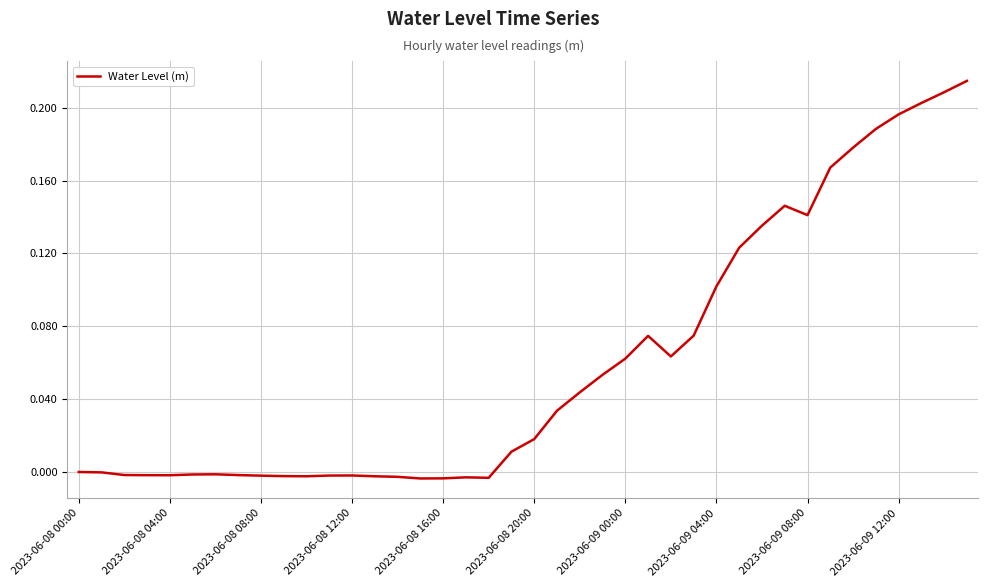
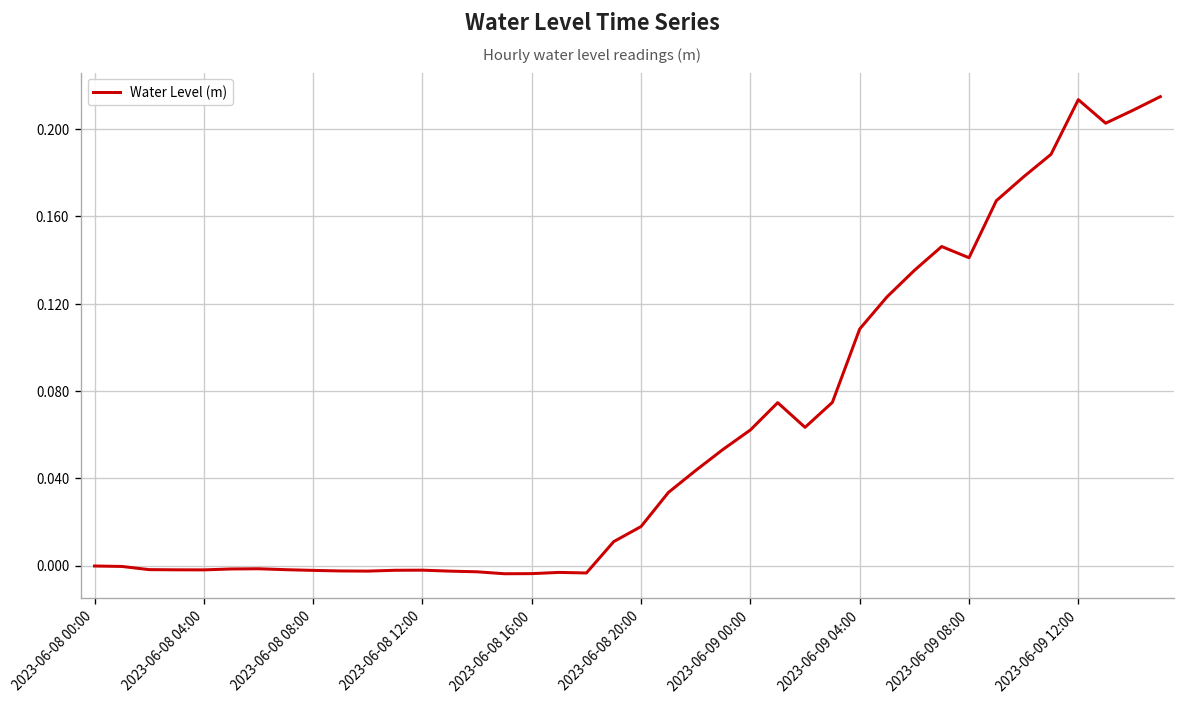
2023-06-09 04:00: 0.102 -> 0.108
2023-06-09 12:00: 0.196 -> 0.214
